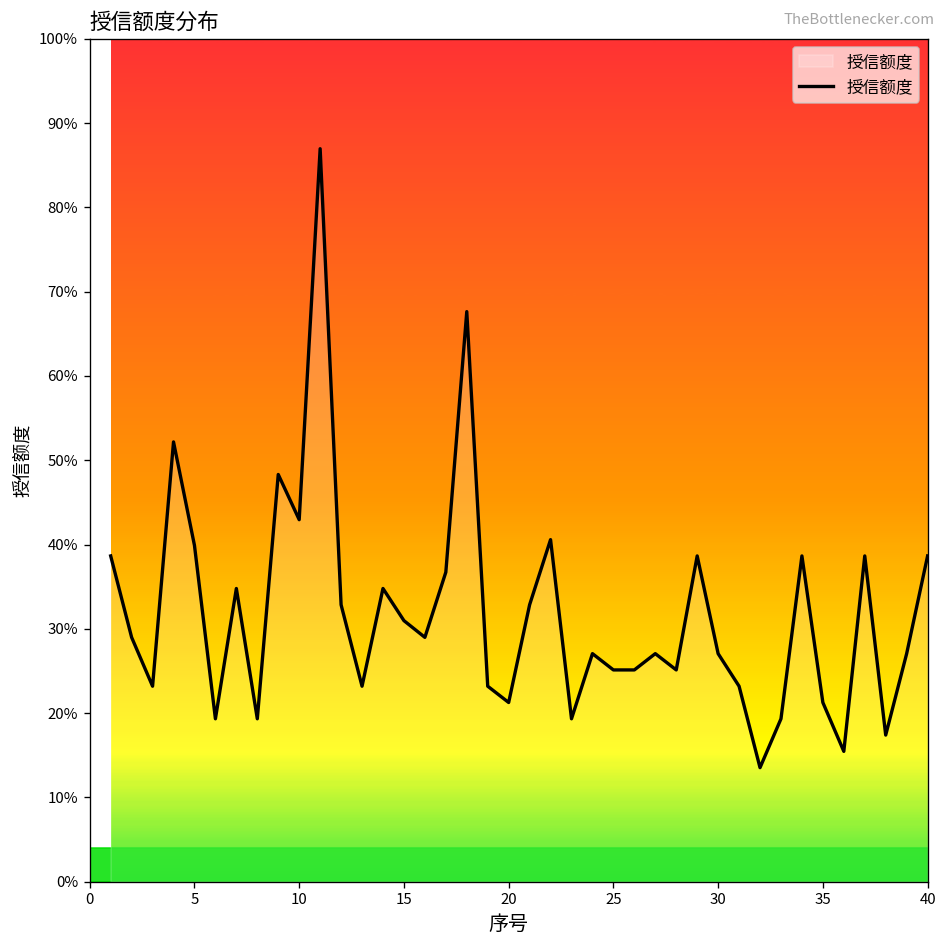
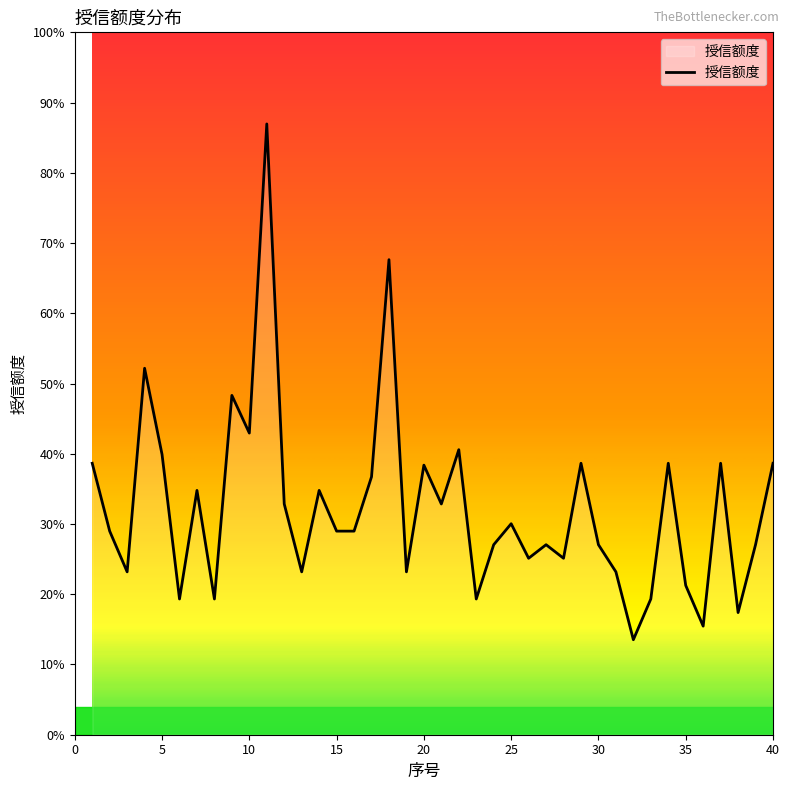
15: 31% -> 29%
20: 21% -> 38%
25: 25% -> 30%
